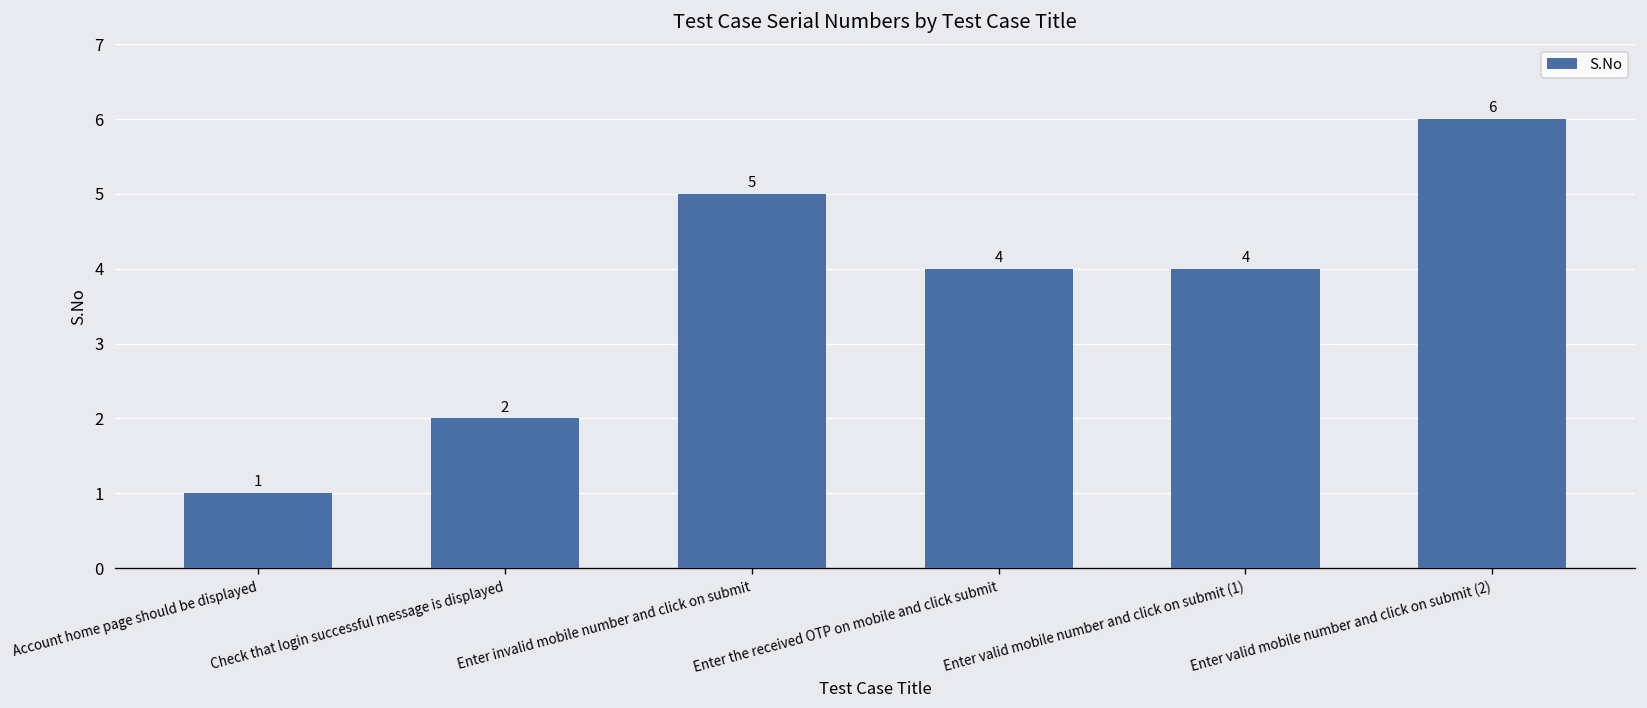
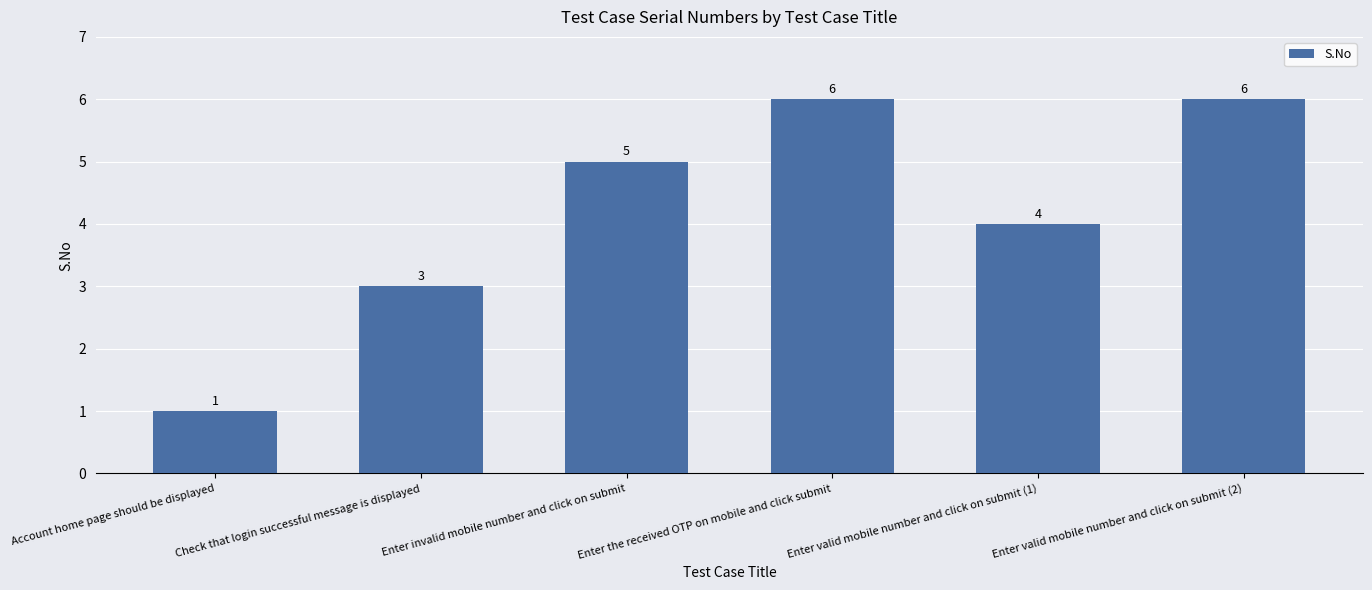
Check that login successful message is displayed: 2 -> 3
Enter the received OTP on mobile and click submit: 4 -> 6
